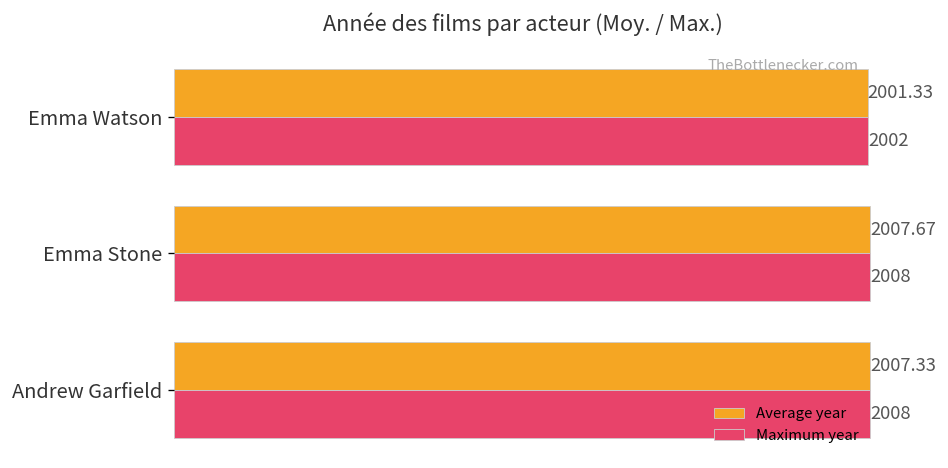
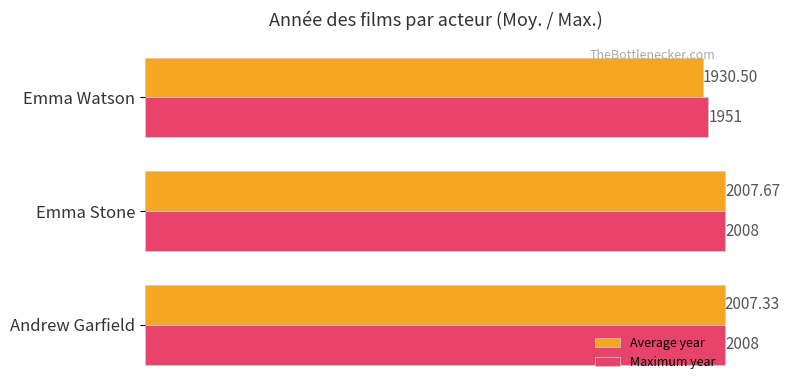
Average year, Emma Watson: 2001.33 -> 1930.50
Maximum year, Emma Watson: 2002 -> 1951
